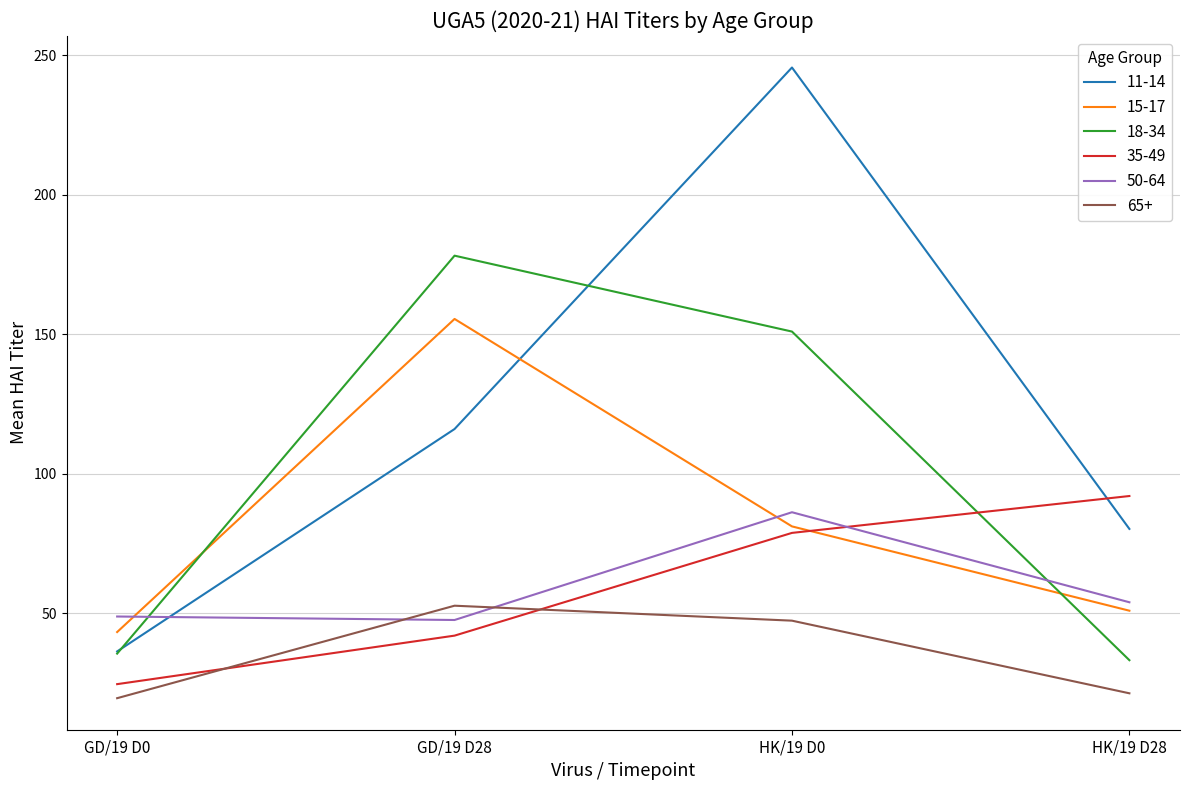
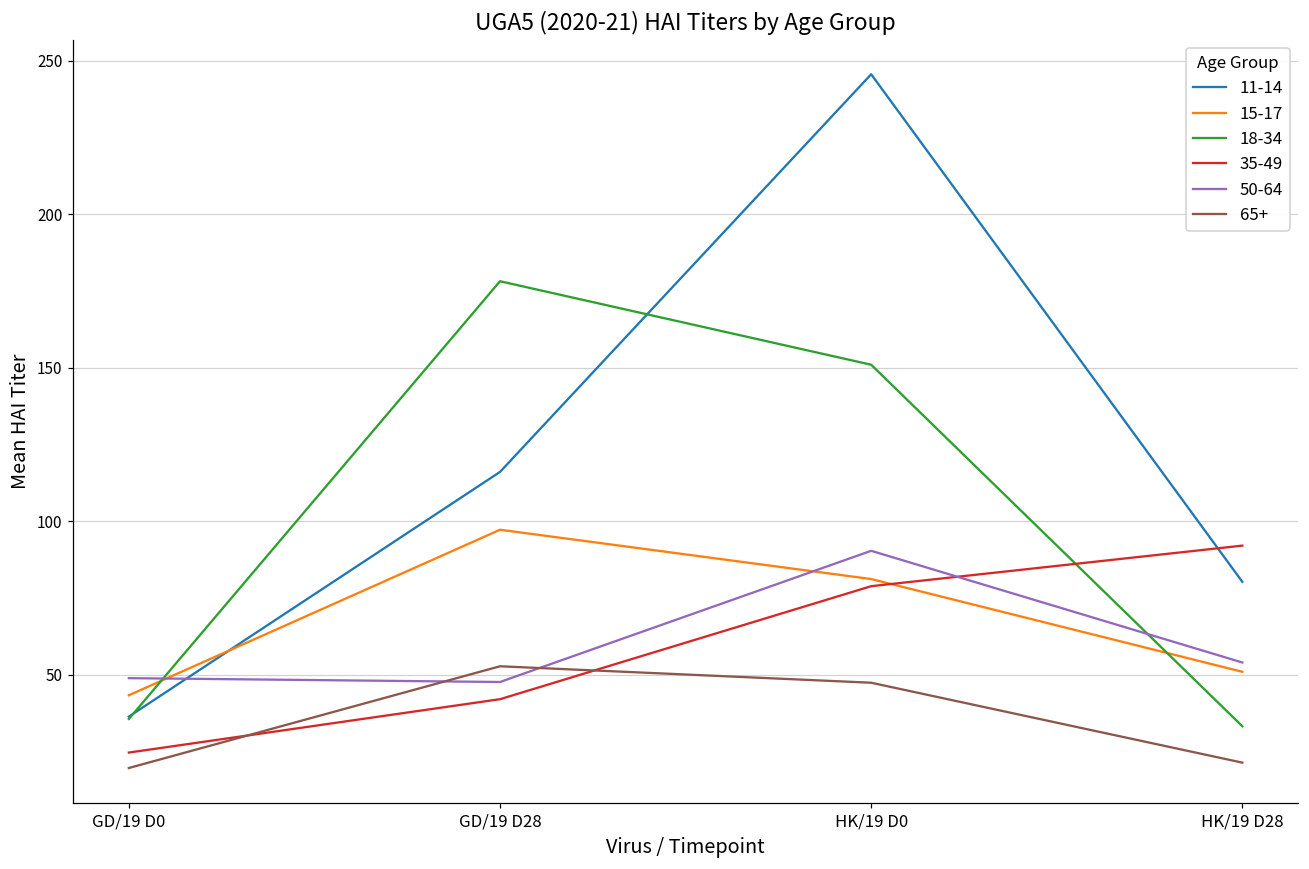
15-17, GD/19 D28: 155 -> 97
50-64, HK/19 D0: 86 -> 90
